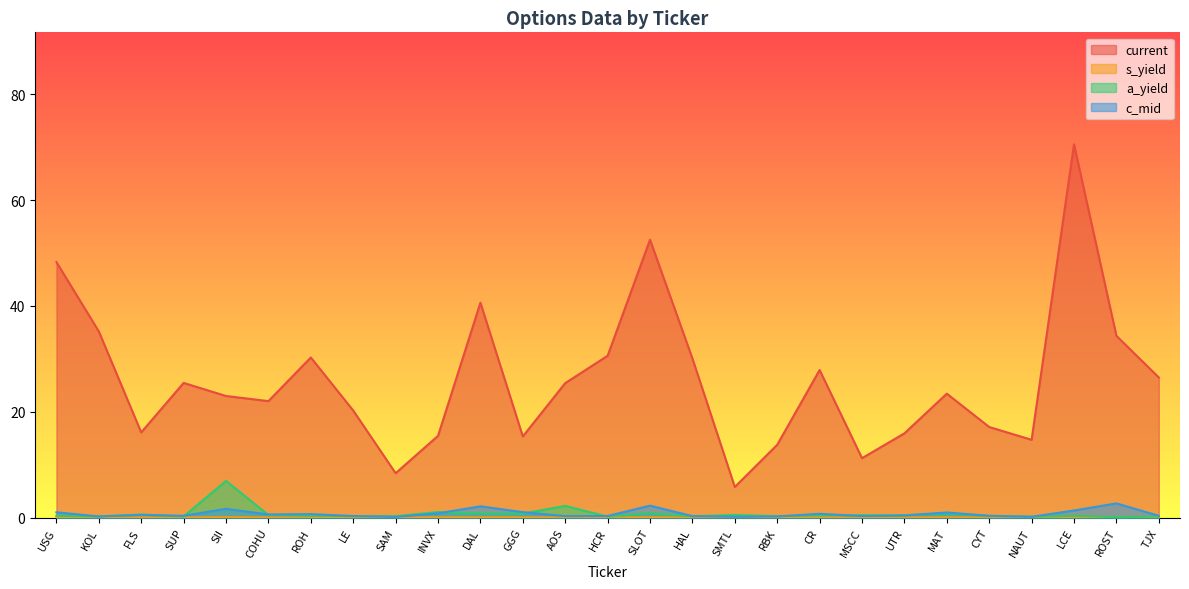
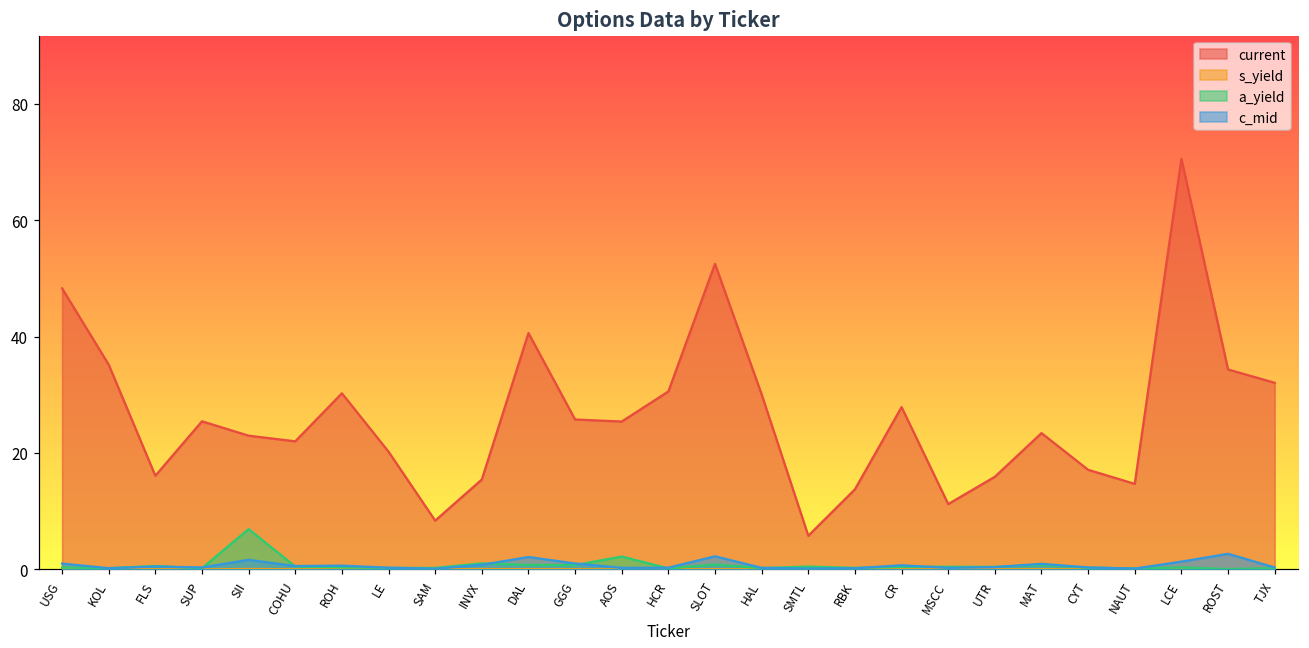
current, GGG: 15 -> 26
current, TJX: 26 -> 32
